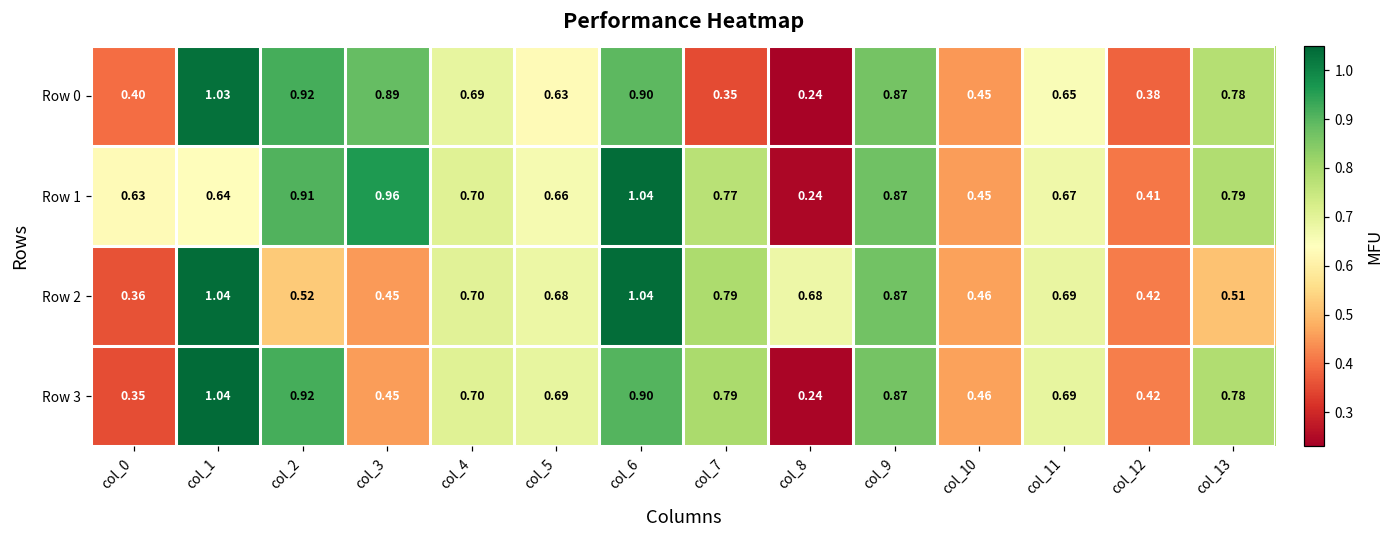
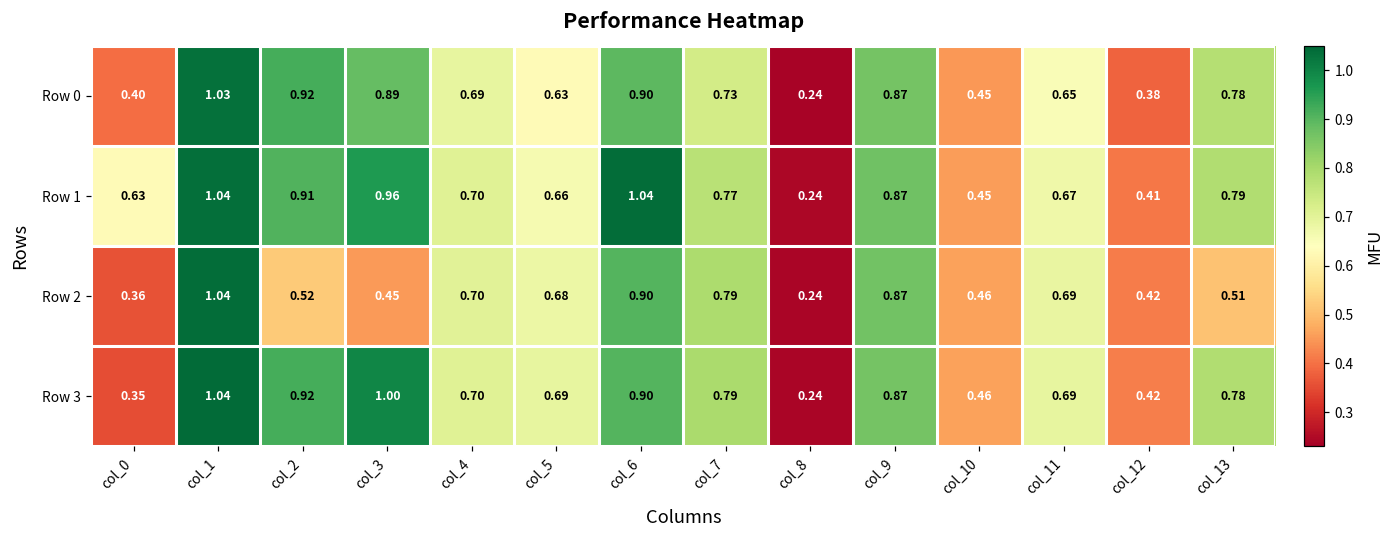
Row 0, col_7: 0.35 -> 0.73
Row 1, col_1: 0.64 -> 1.04
Row 2, col_6: 1.04 -> 0.90
Row 2, col_8: 0.68 -> 0.24
Row 3, col_3: 0.45 -> 1.00
